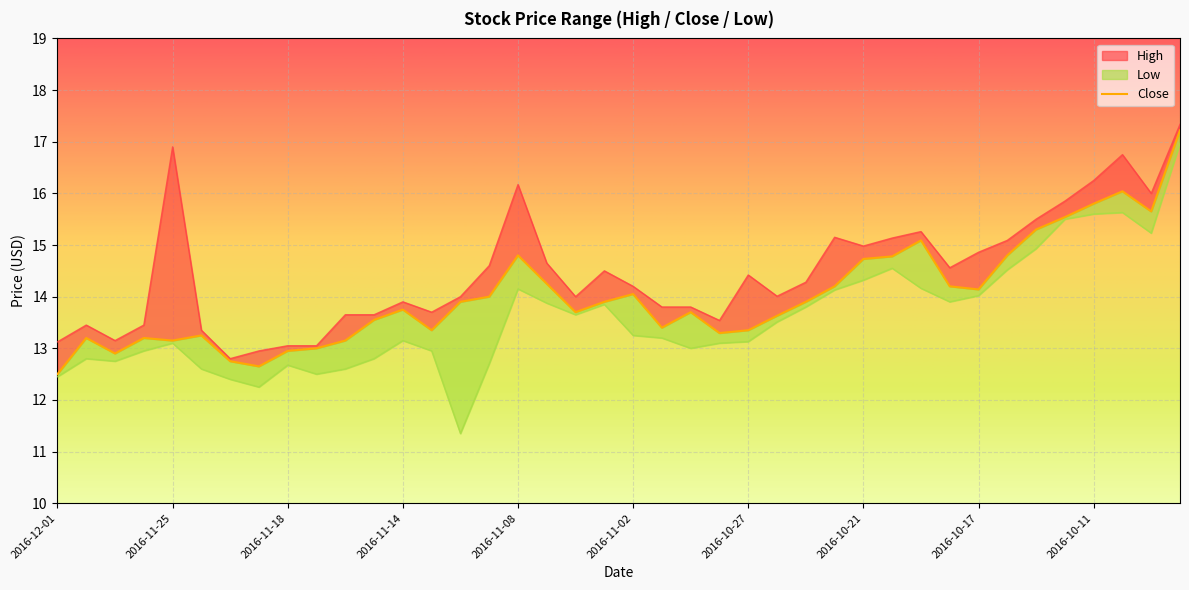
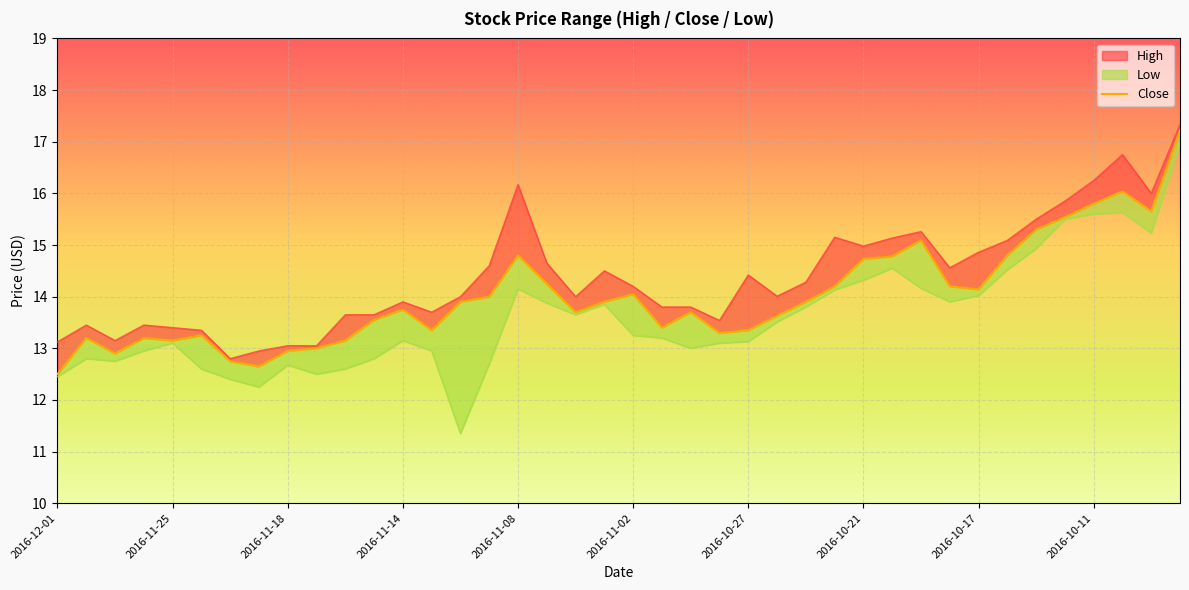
High, 2016-11-25: 16.9 -> 13.4
